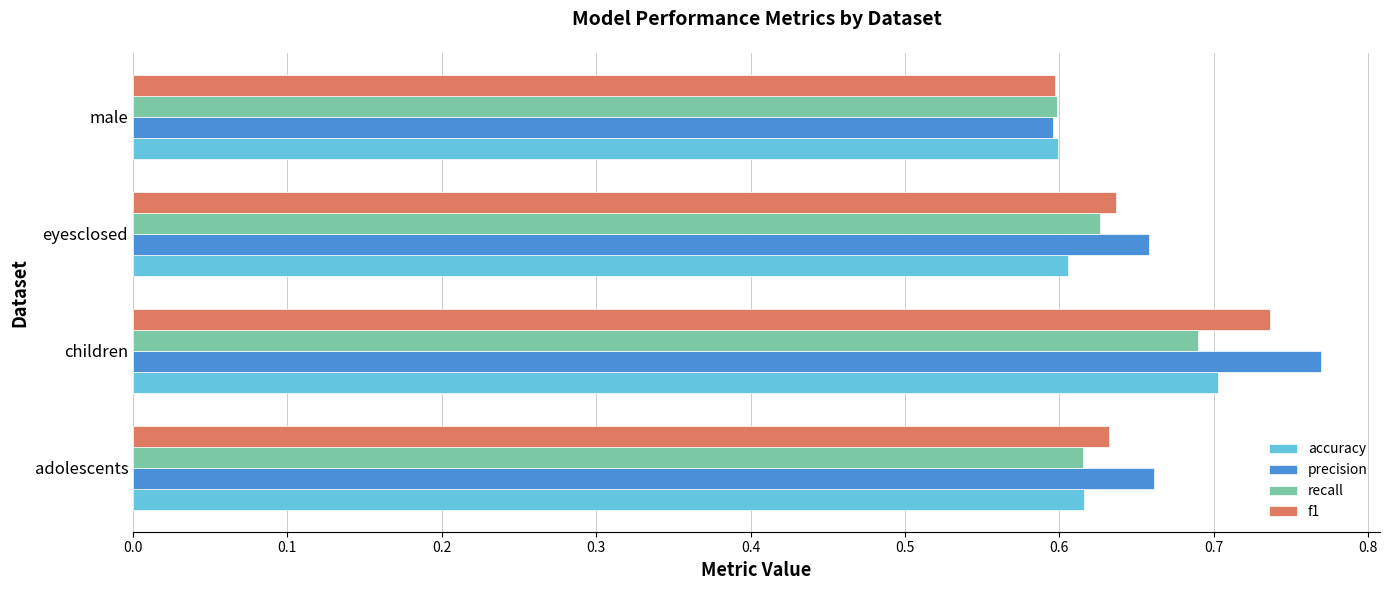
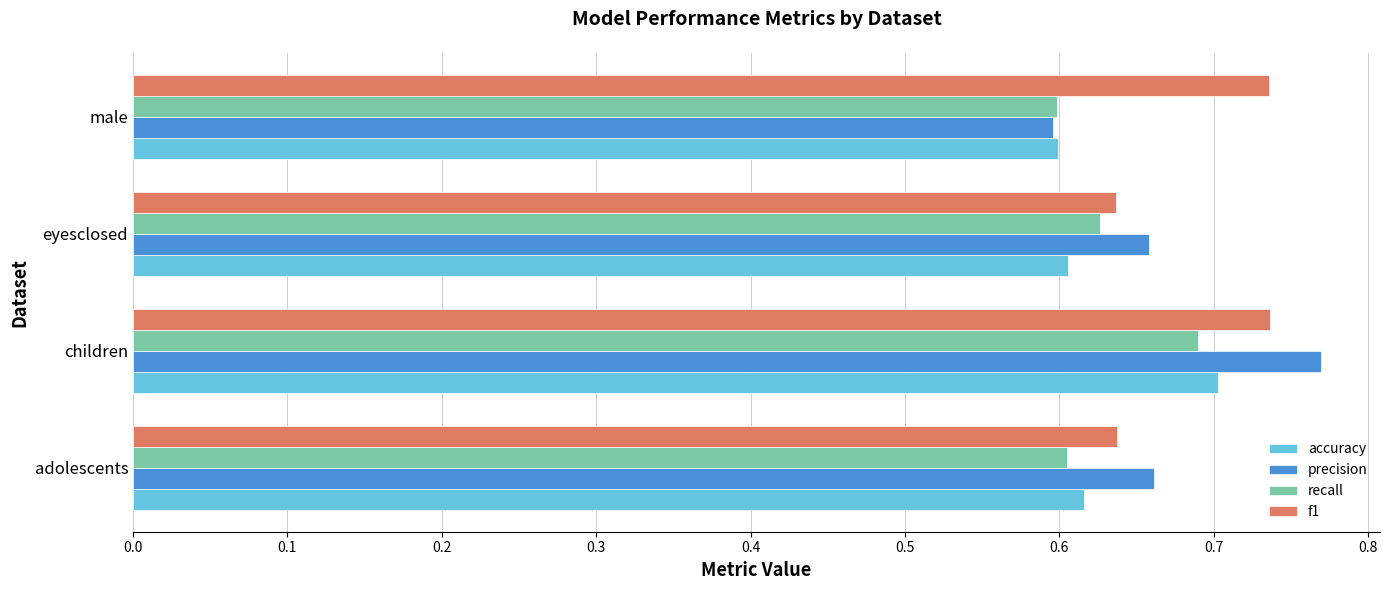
f1, male: 0.597 -> 0.736
f1, adolescents: 0.632 -> 0.637
recall, adolescents: 0.615 -> 0.605
